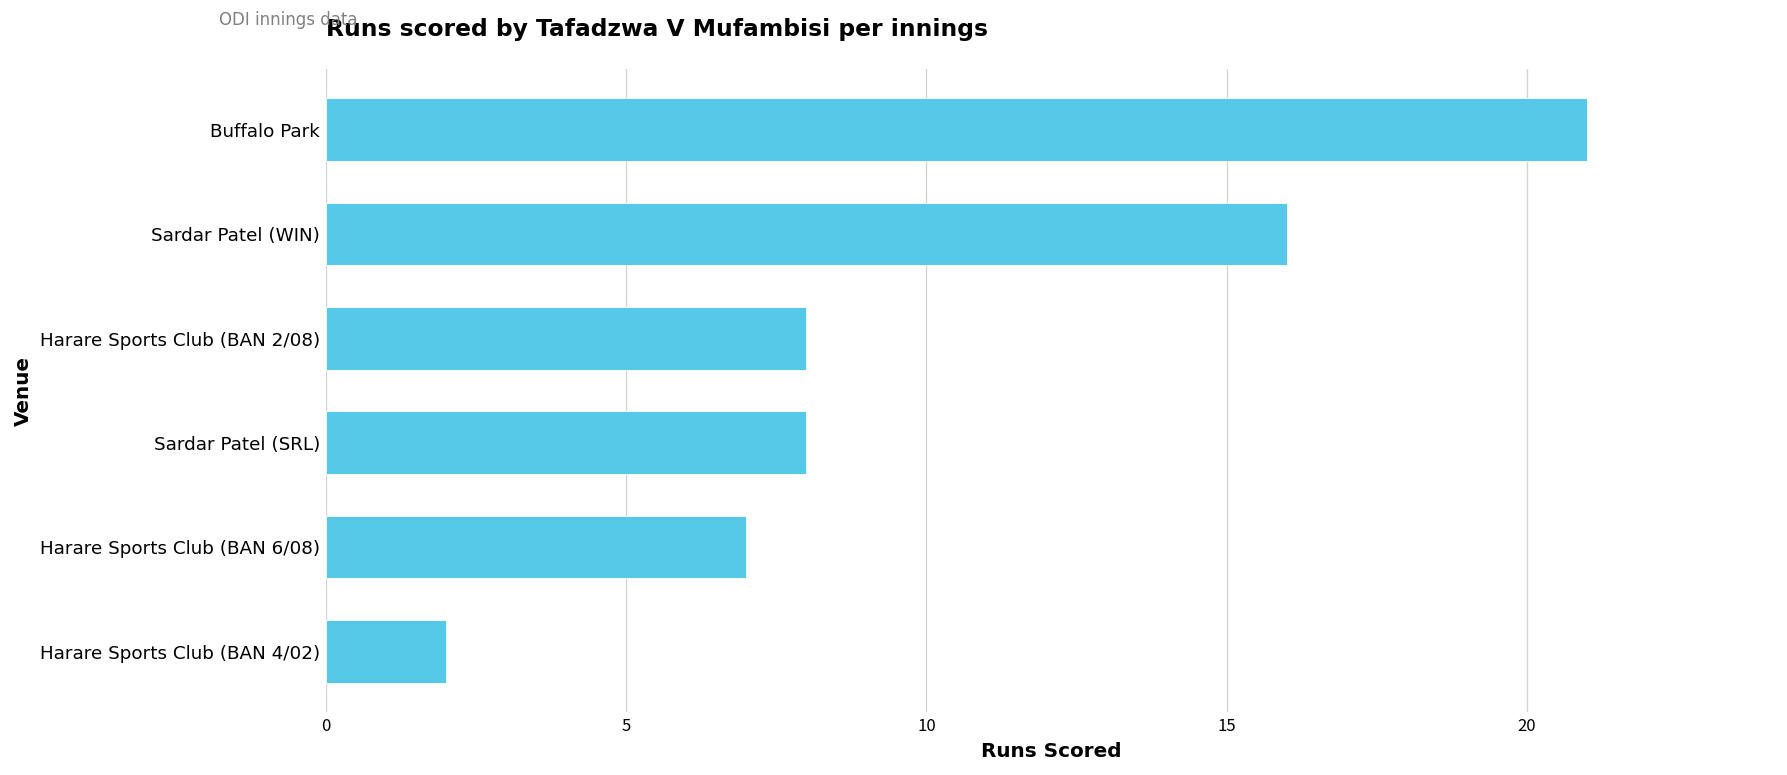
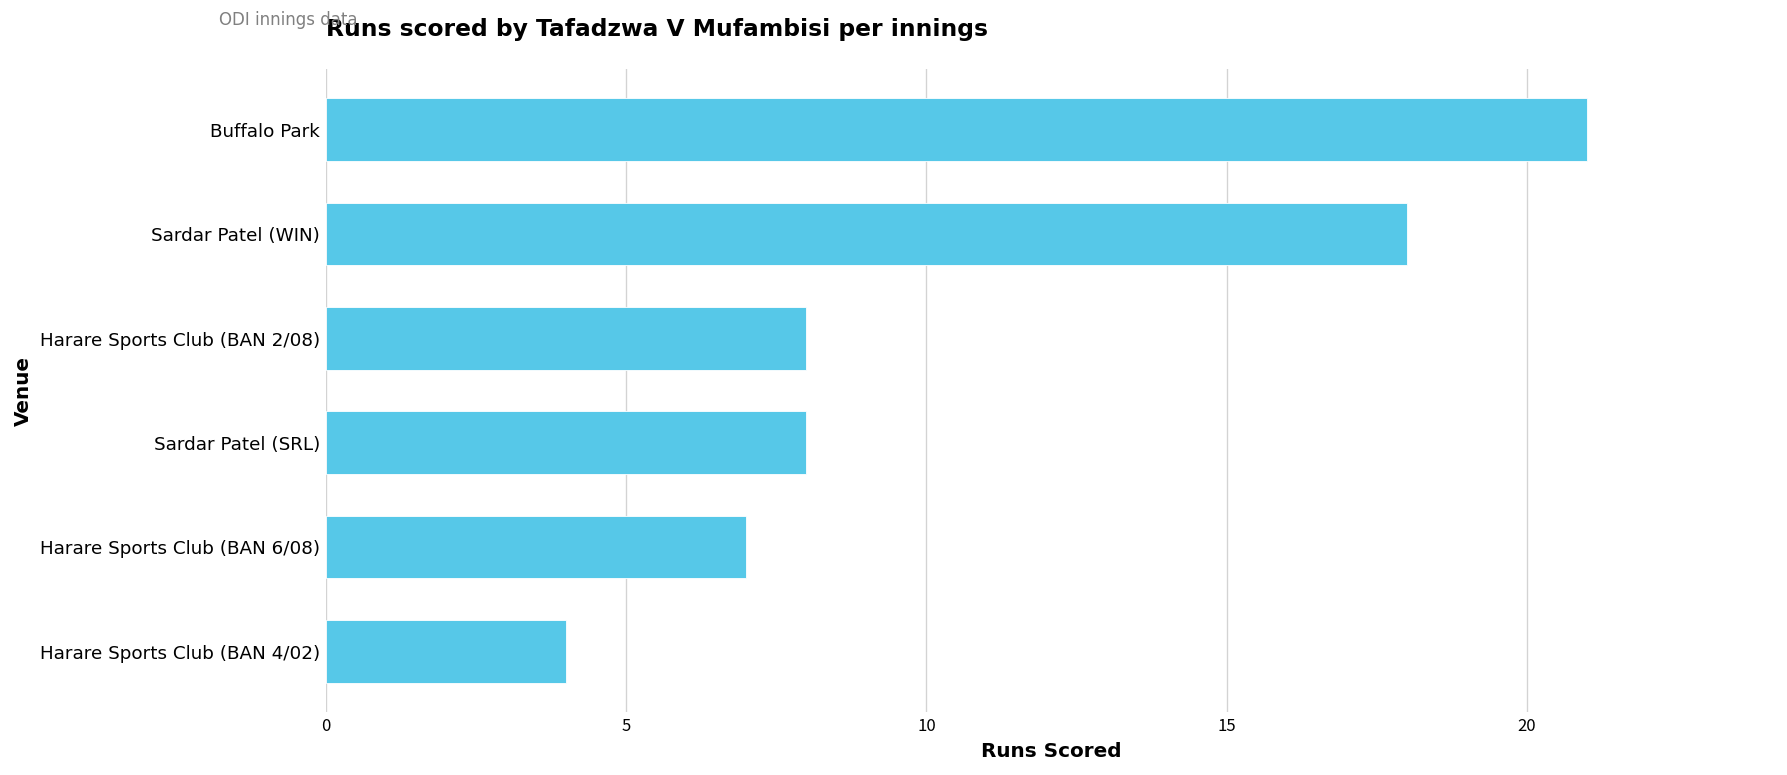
Sardar Patel (WIN): 16 -> 18
Harare Sports Club (BAN 4/02): 2 -> 4
